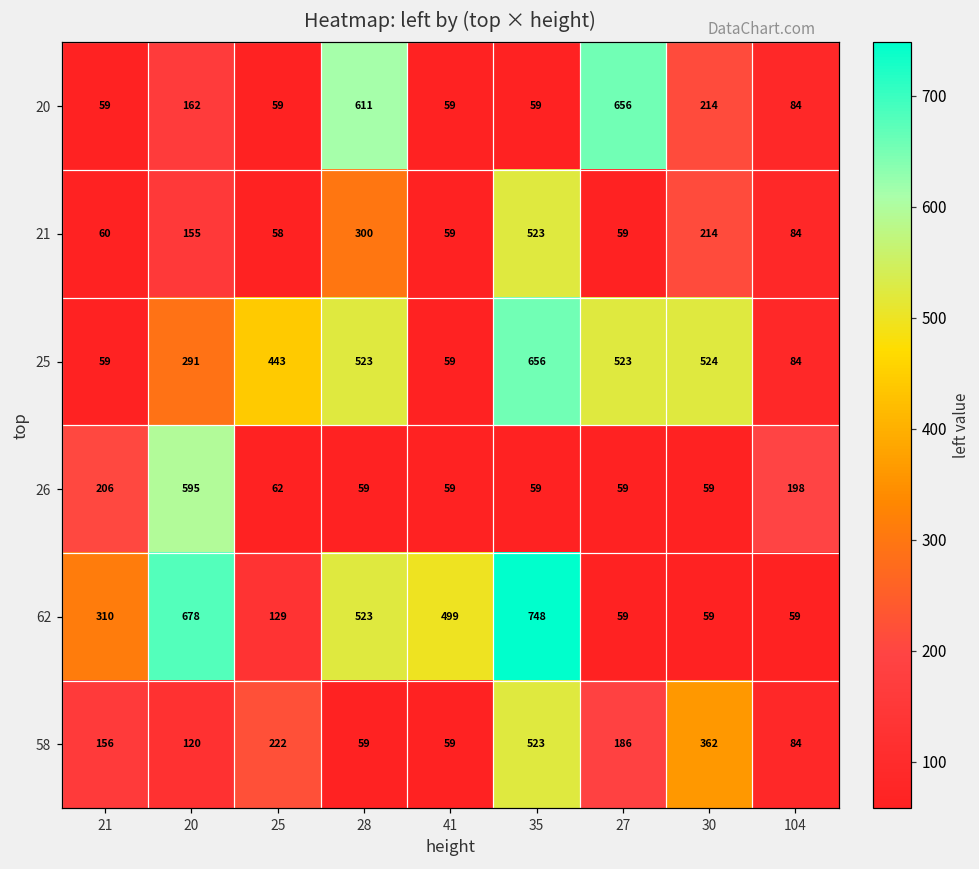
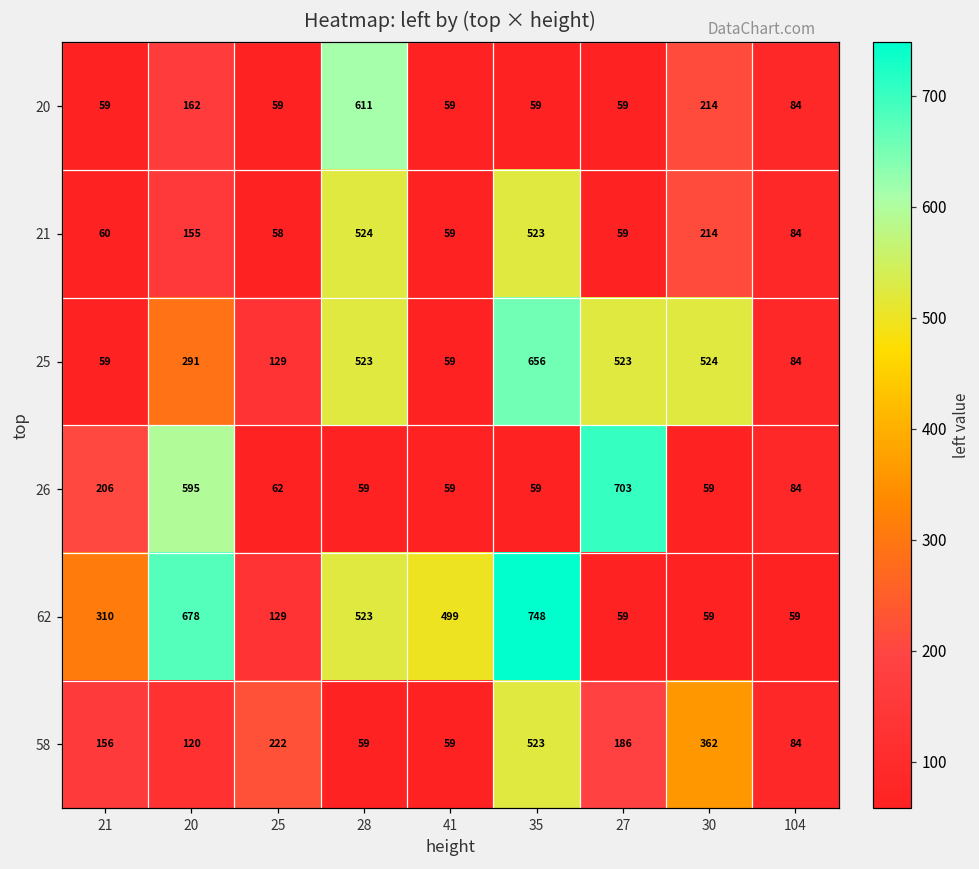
20, 27: 656 -> 59
21, 28: 300 -> 524
25, 25: 443 -> 129
26, 27: 59 -> 703
26, 104: 198 -> 84
